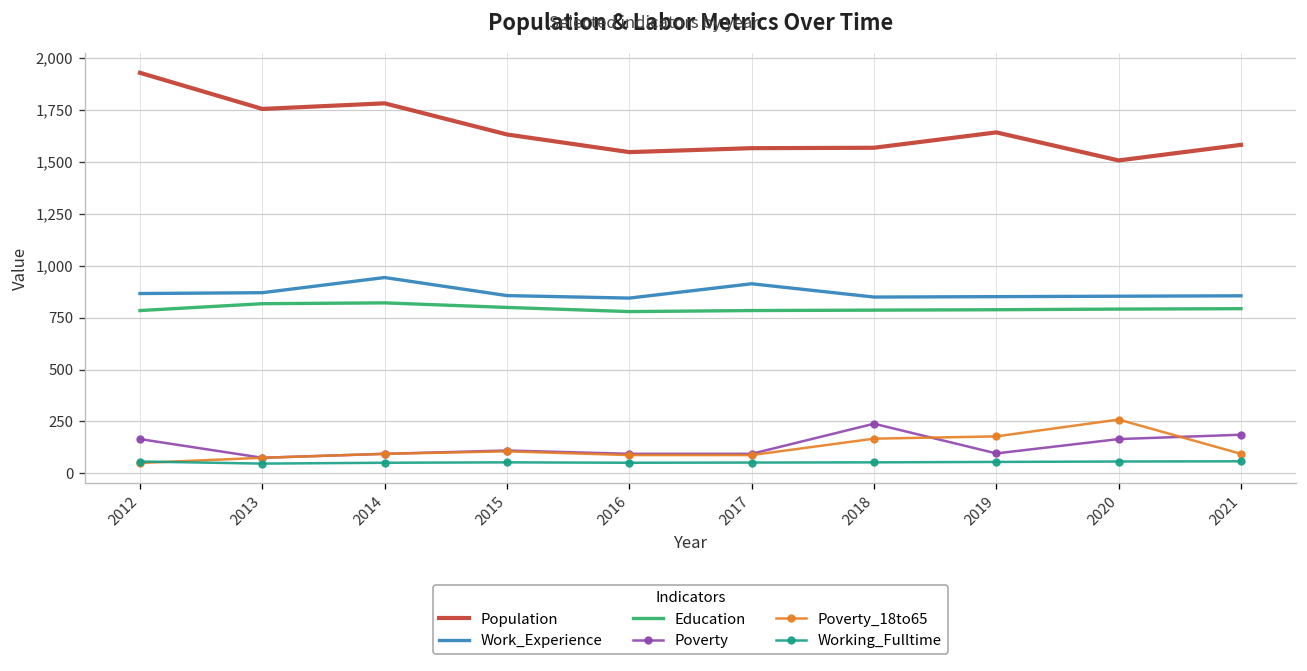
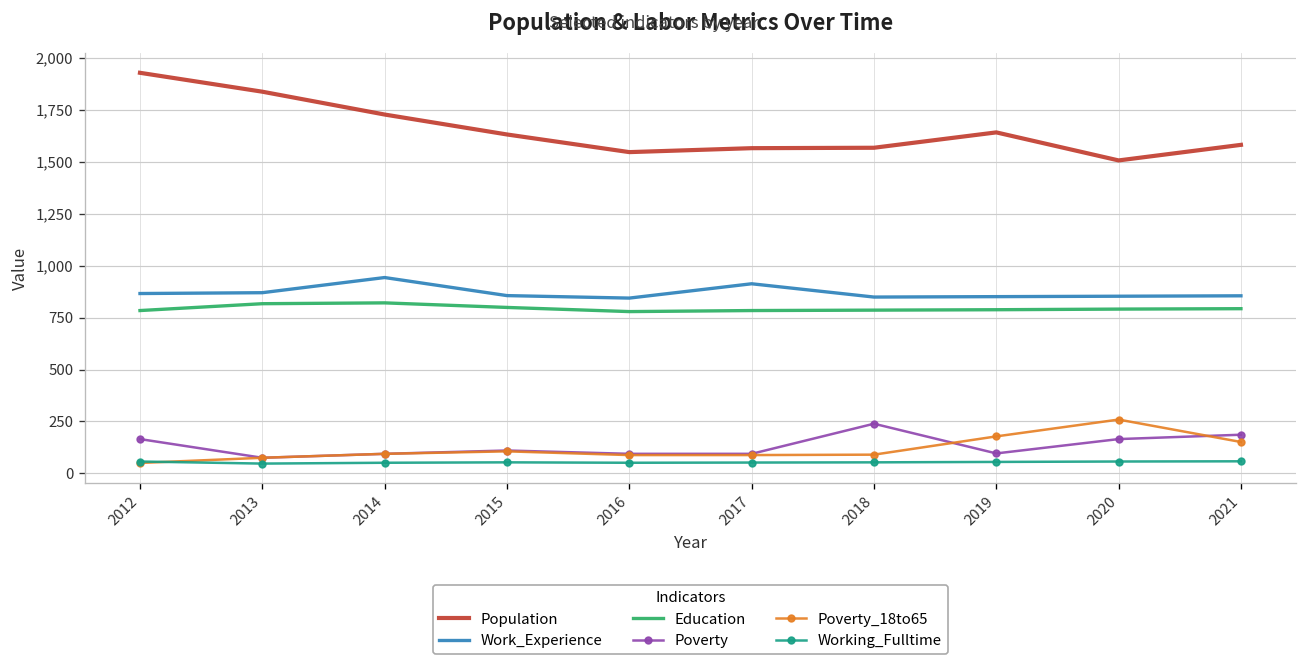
Population, 2013: 1,760 -> 1,840
Population, 2014: 1,780 -> 1,730
Poverty_18to65, 2018: 170 -> 90
Poverty_18to65, 2021: 90 -> 150
